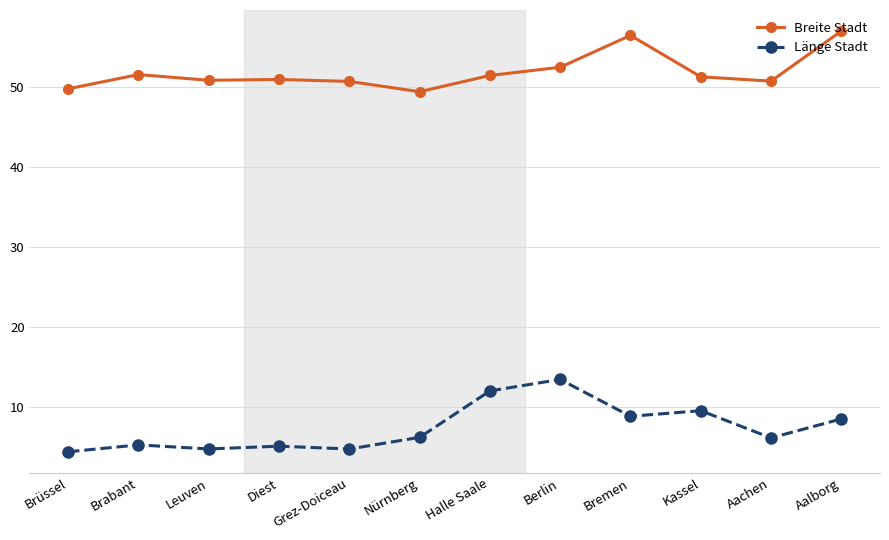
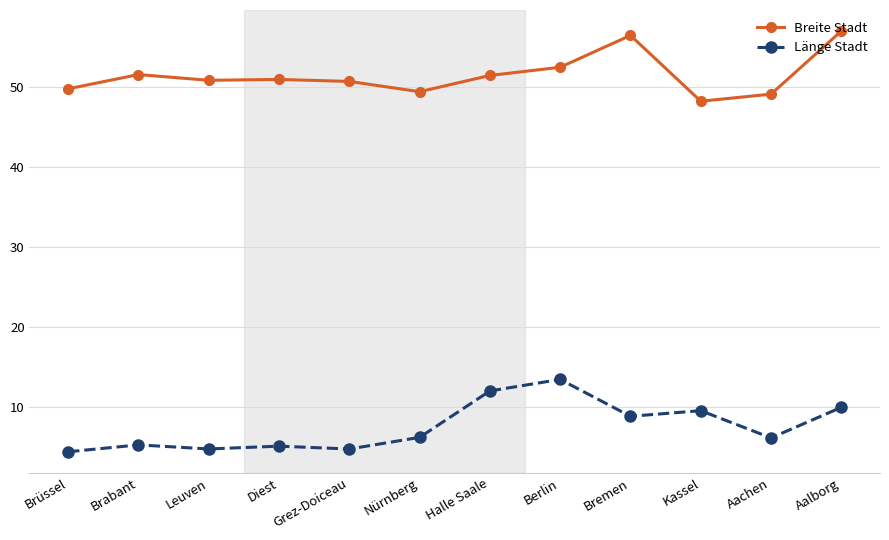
Breite Stadt, Kassel: 51 -> 48
Breite Stadt, Aachen: 51 -> 49
Länge Stadt, Aalborg: 8 -> 10
